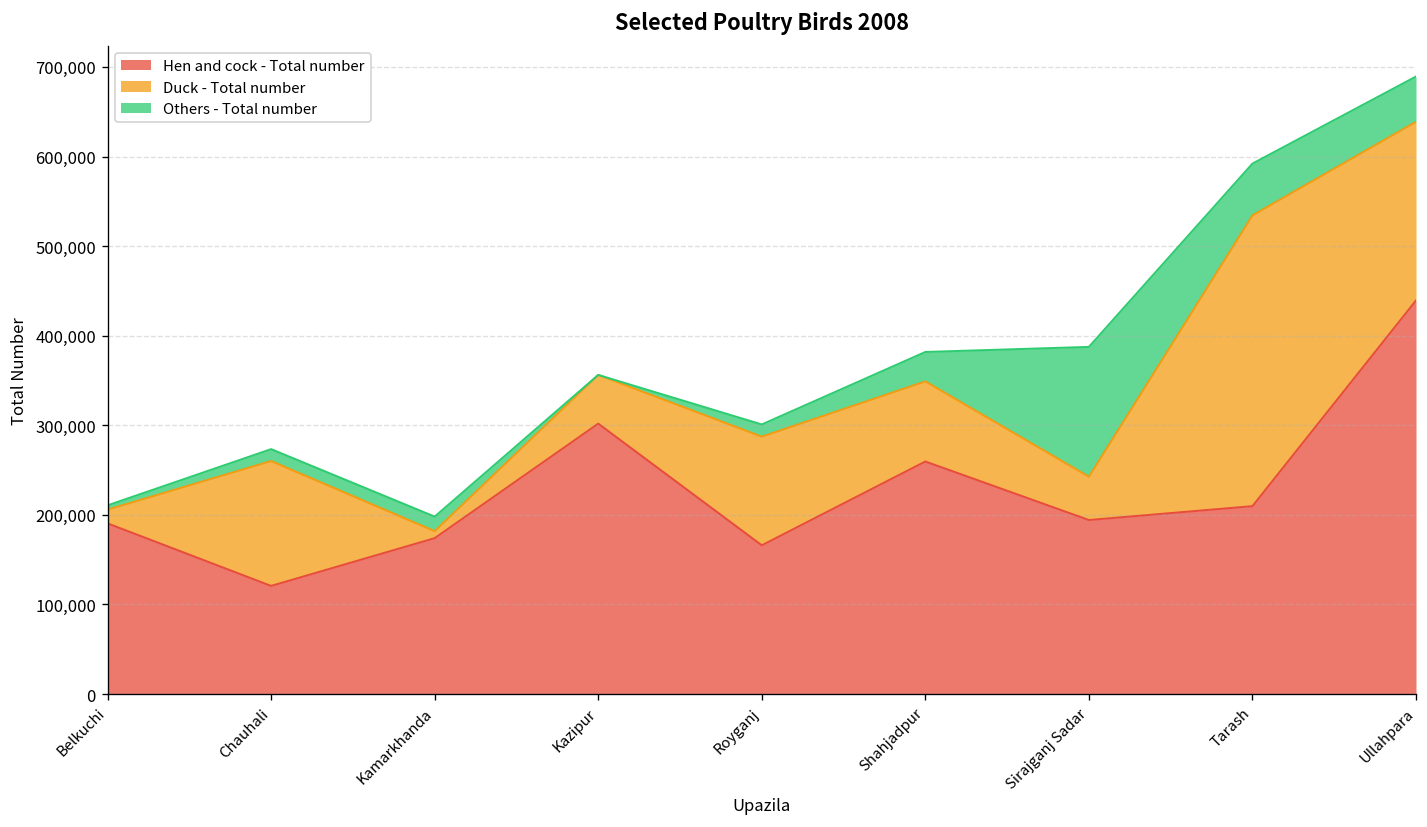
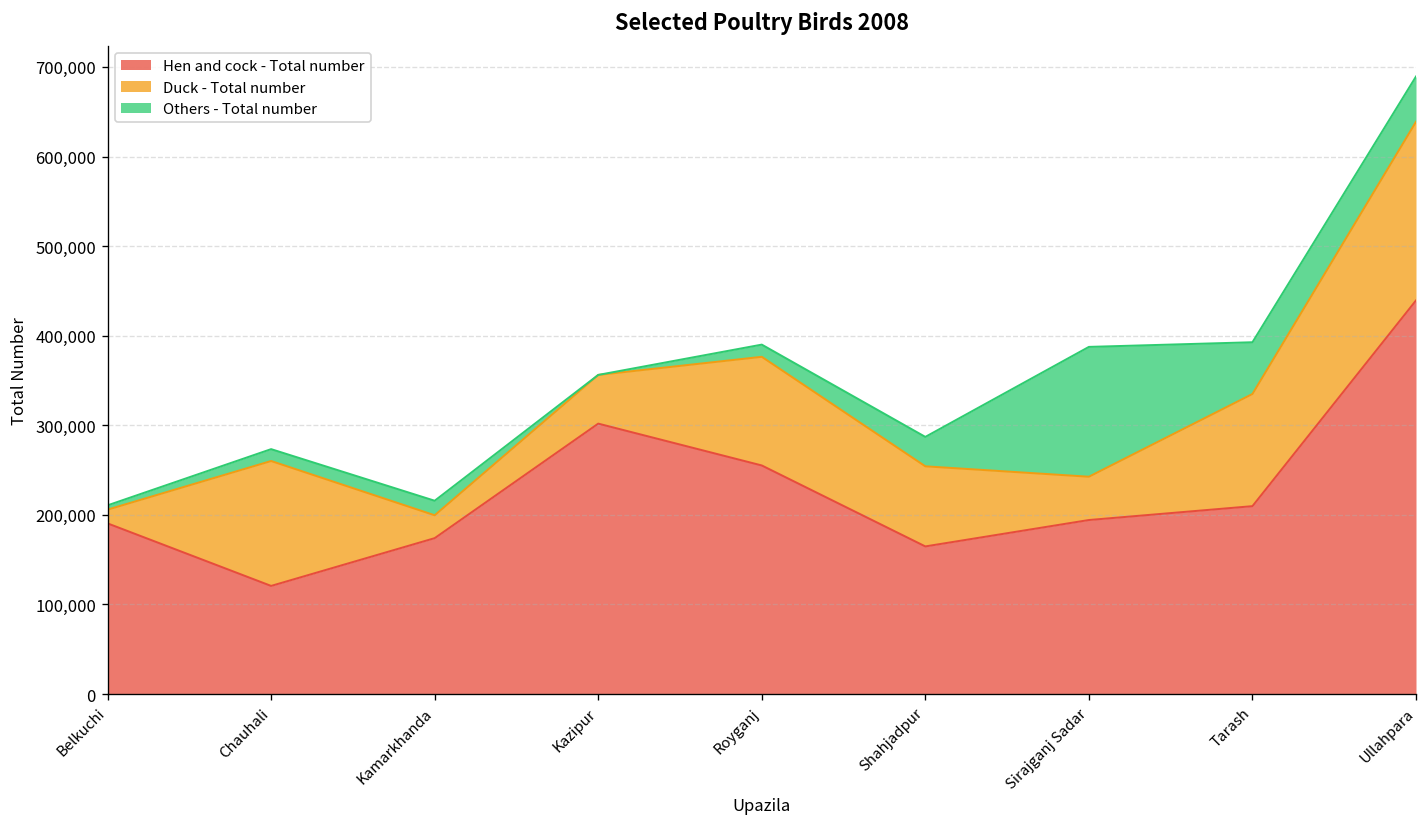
Duck - Total number, Kamarkhanda: 10,000 -> 30,000
Hen and cock - Total number, Royganj: 170,000 -> 260,000
Hen and cock - Total number, Shahjadpur: 260,000 -> 160,000
Duck - Total number, Tarash: 320,000 -> 130,000
